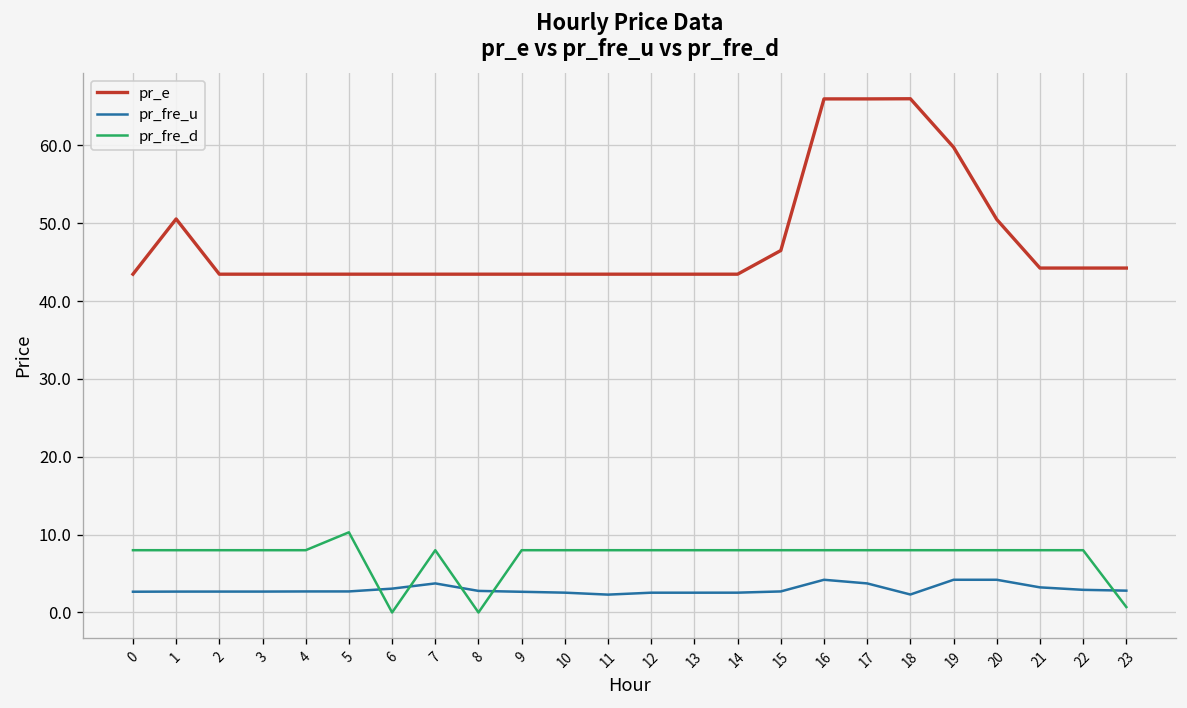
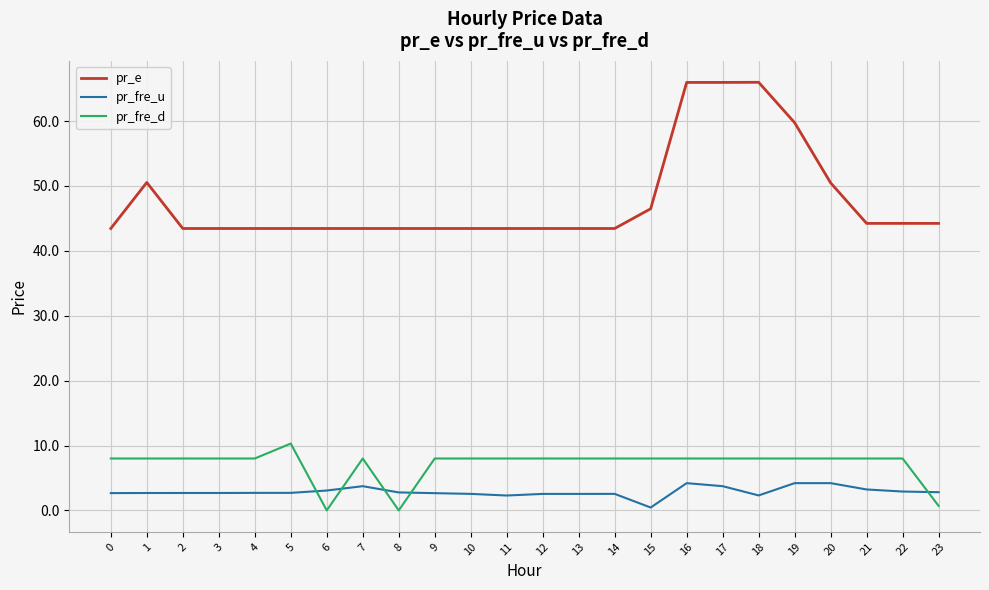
pr_fre_u, 15: 3 -> 0
